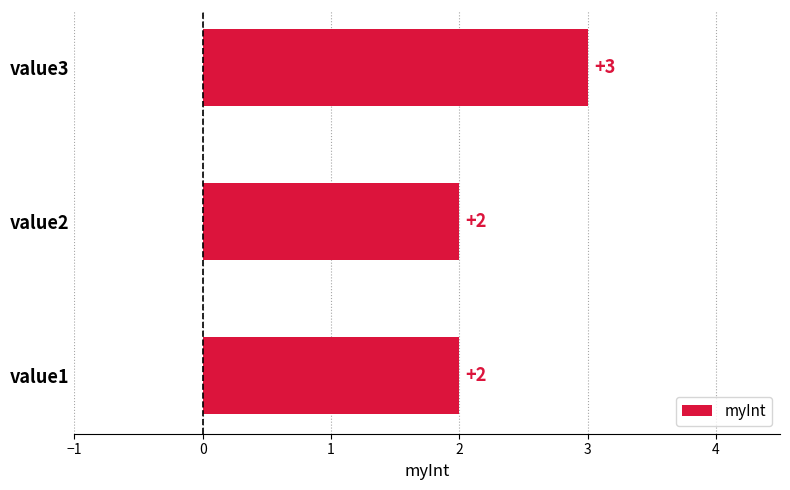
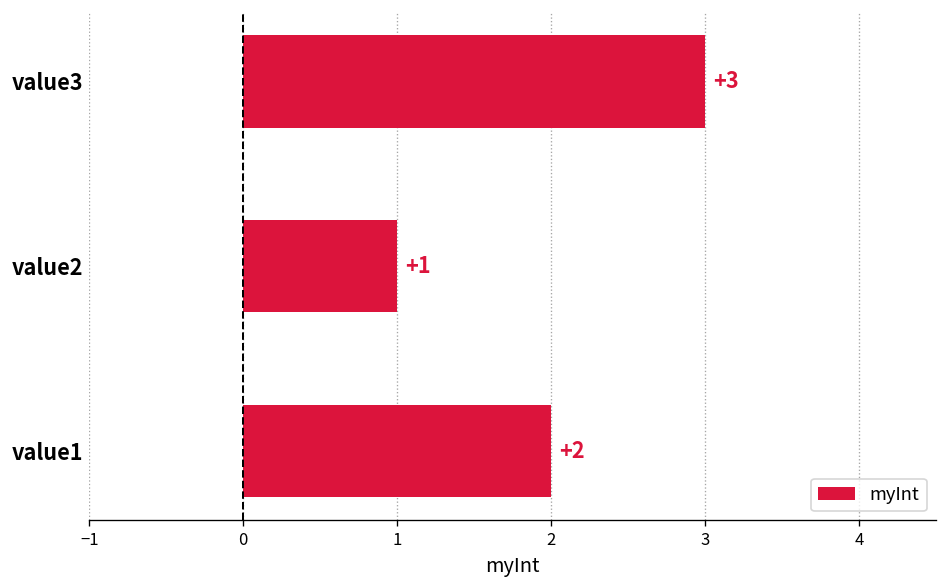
value2: +2 -> +1
